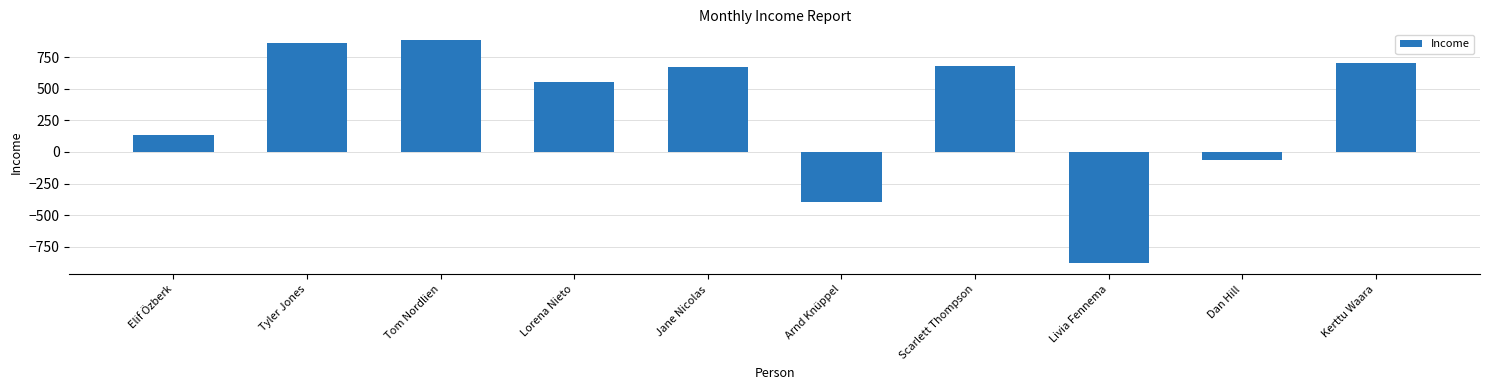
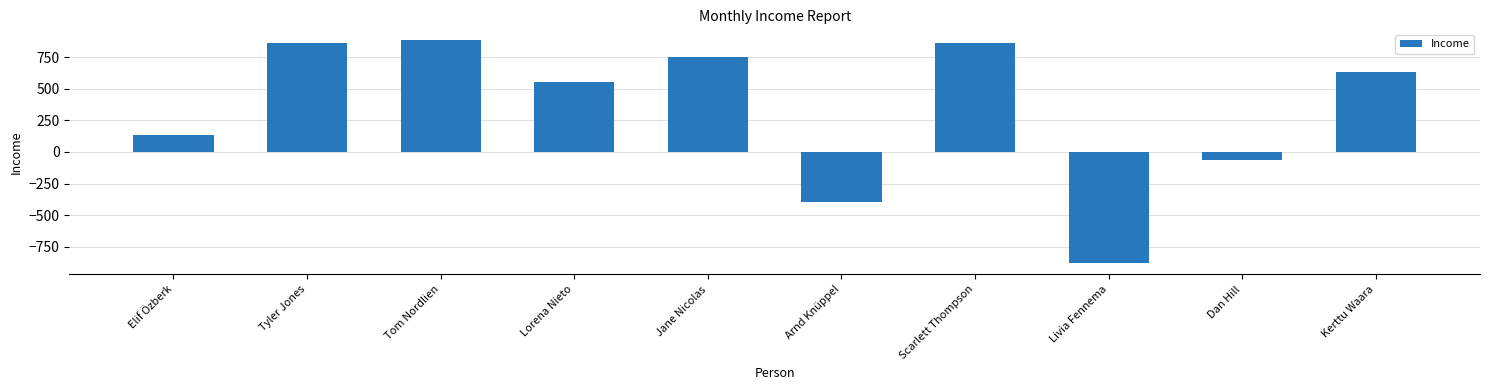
Jane Nicolas: 670 -> 750
Scarlett Thompson: 680 -> 860
Kerttu Waara: 700 -> 630
